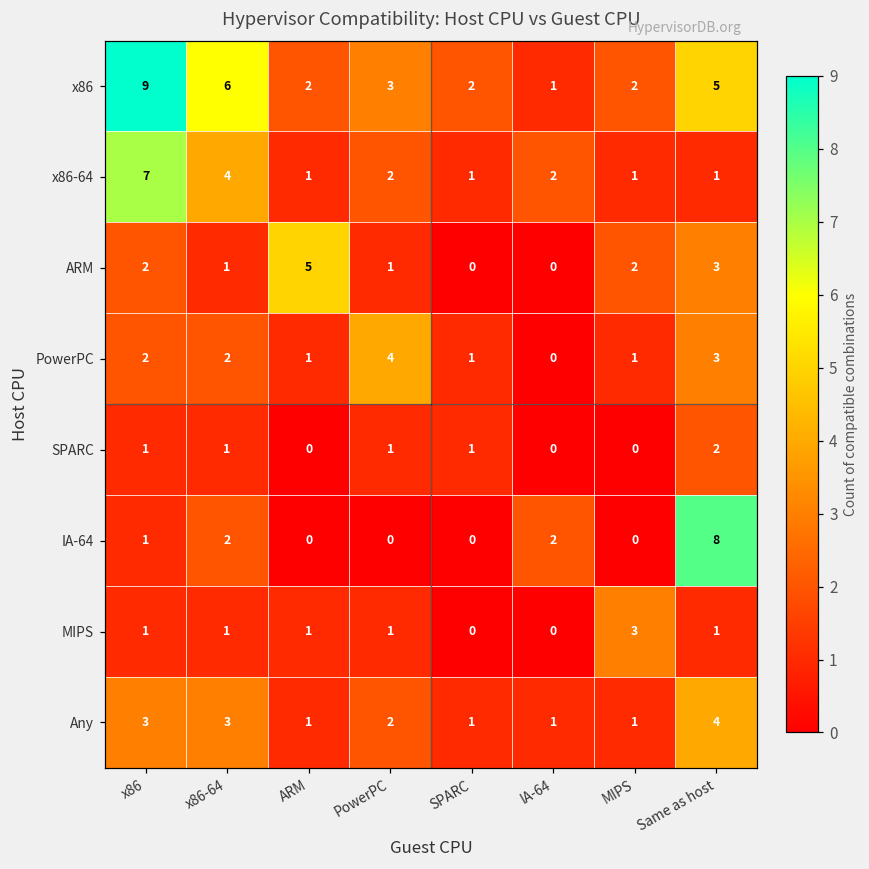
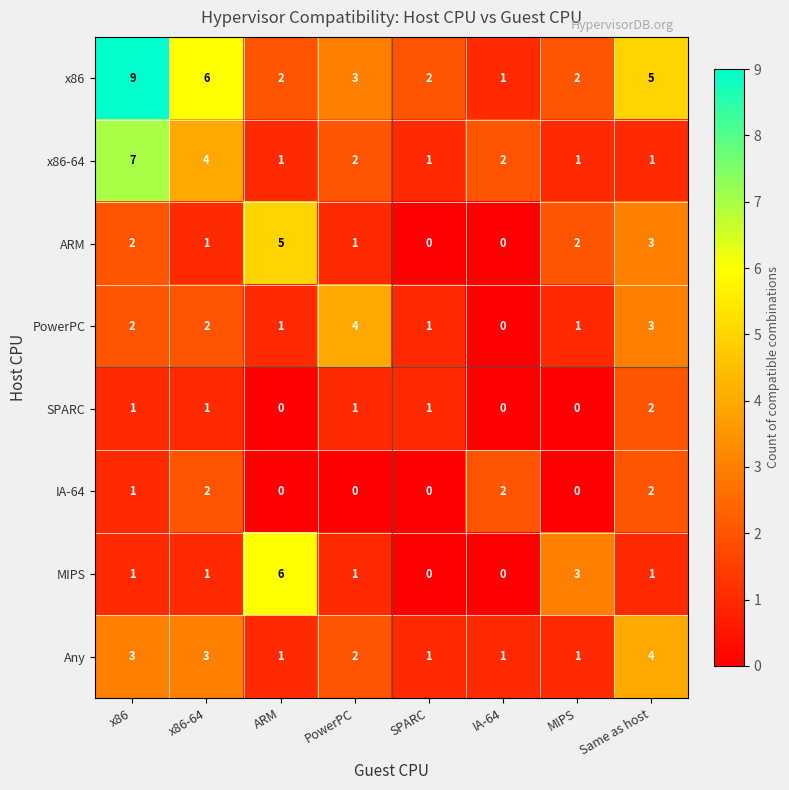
IA-64, Same as host: 8 -> 2
MIPS, ARM: 1 -> 6
